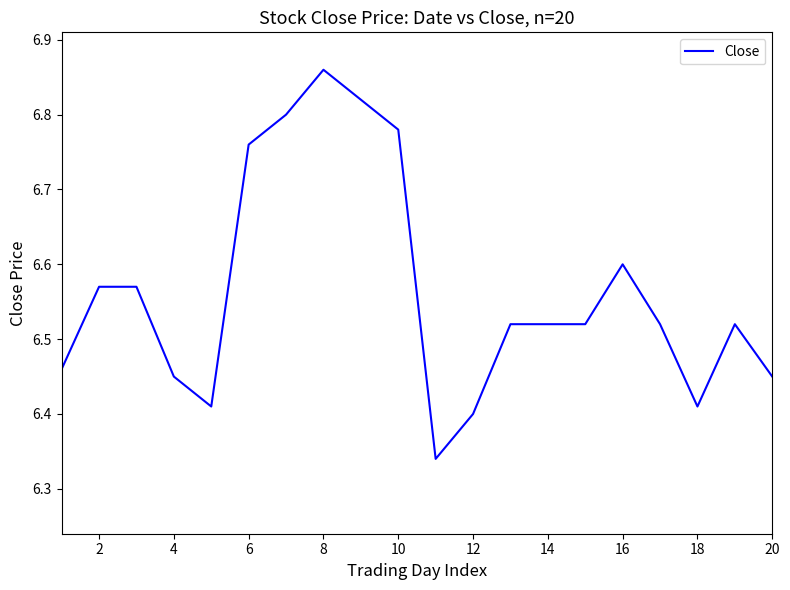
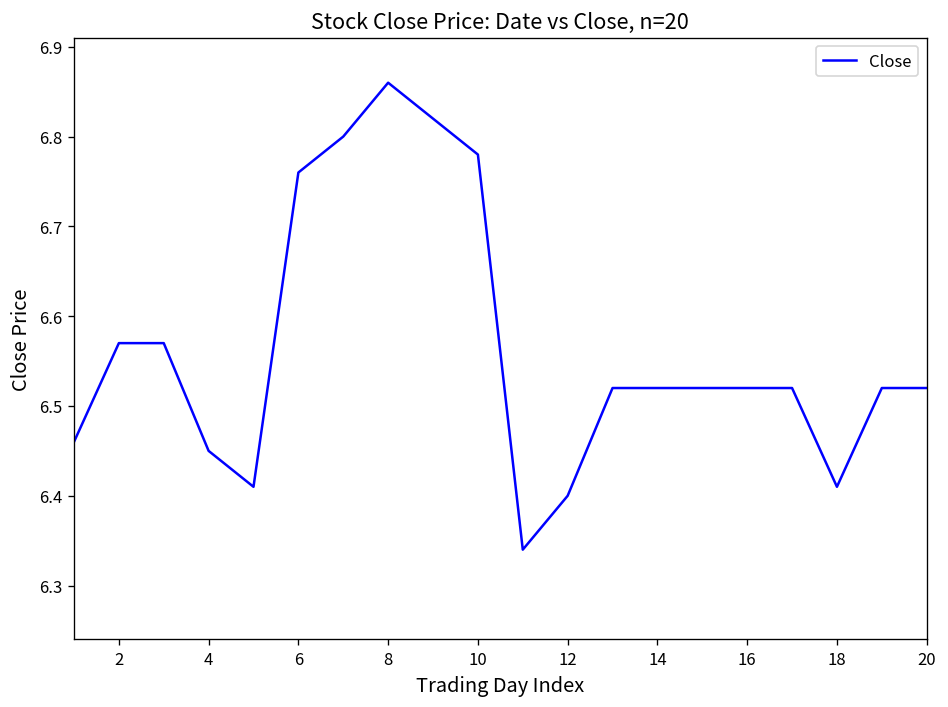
16: 6.60 -> 6.52
20: 6.45 -> 6.52
